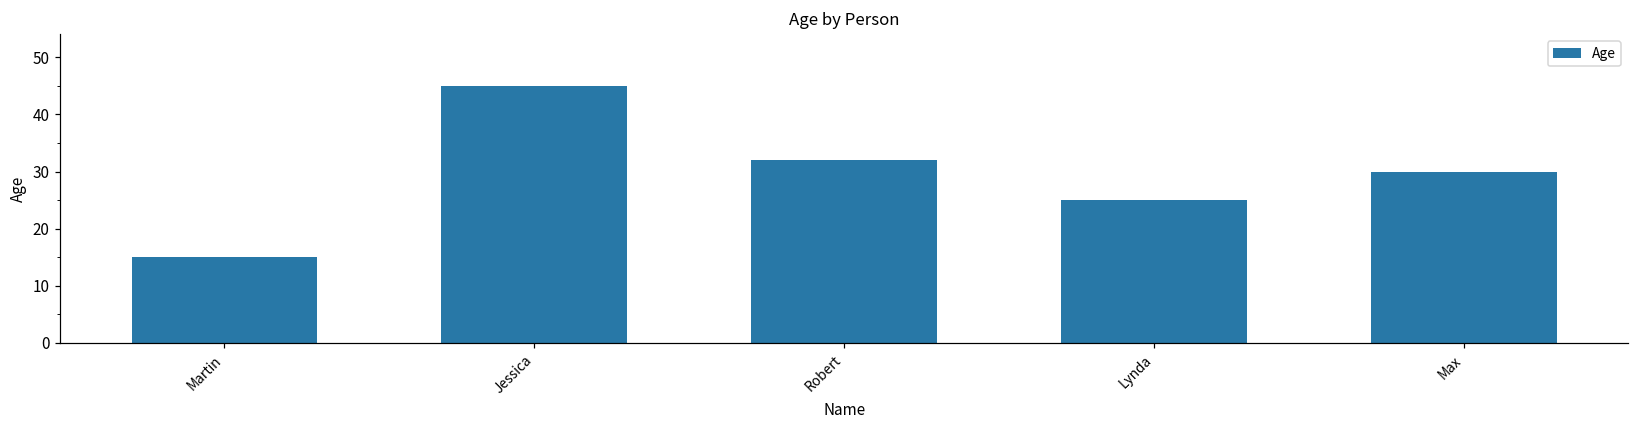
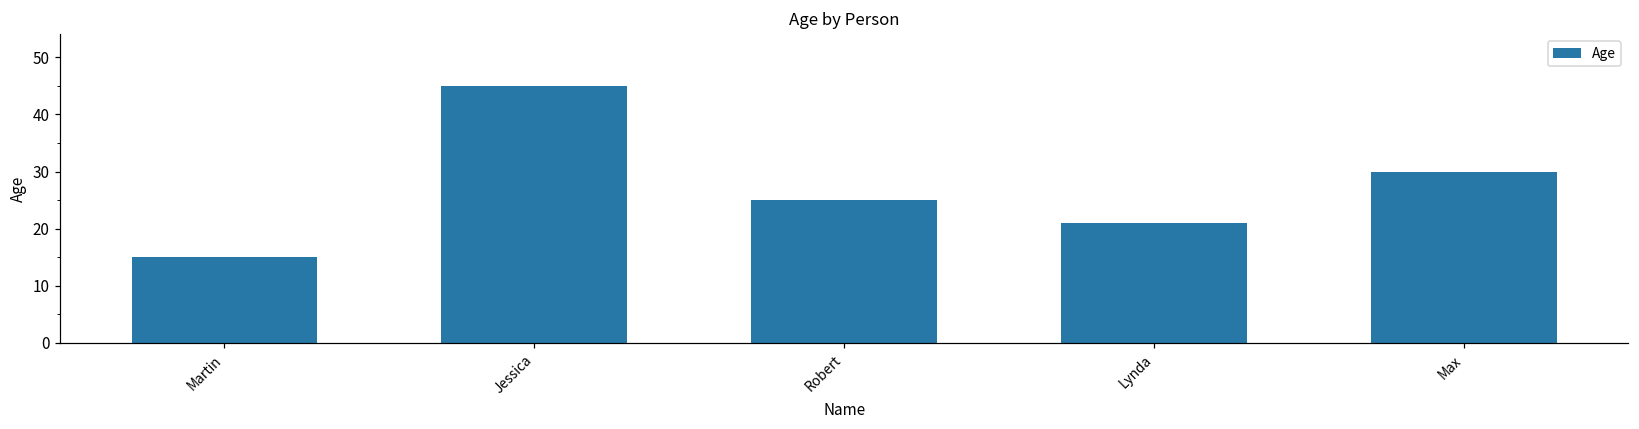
Robert: 32 -> 25
Lynda: 25 -> 21
